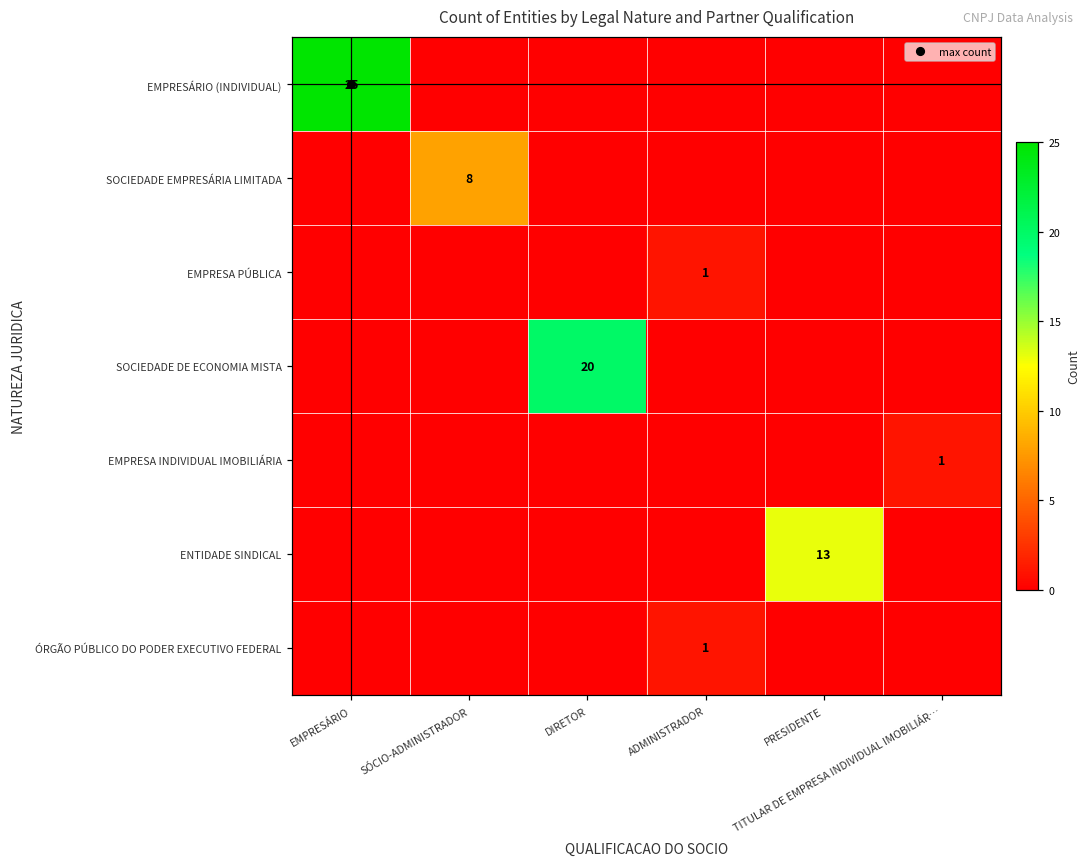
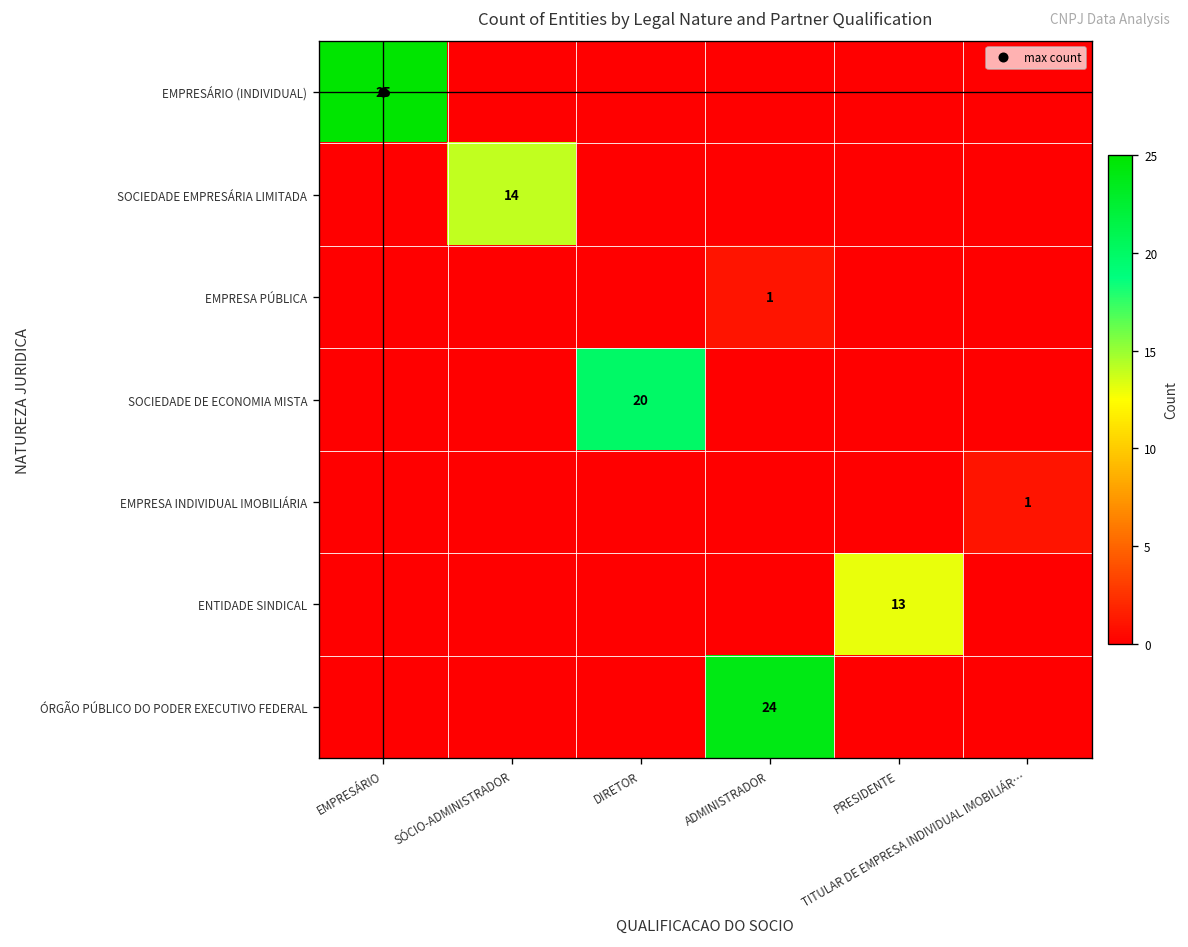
SOCIEDADE EMPRESÁRIA LIMITADA, SÓCIO-ADMINISTRADOR: 8 -> 14
ÓRGÃO PÚBLICO DO PODER EXECUTIVO FEDERAL, ADMINISTRADOR: 1 -> 24
